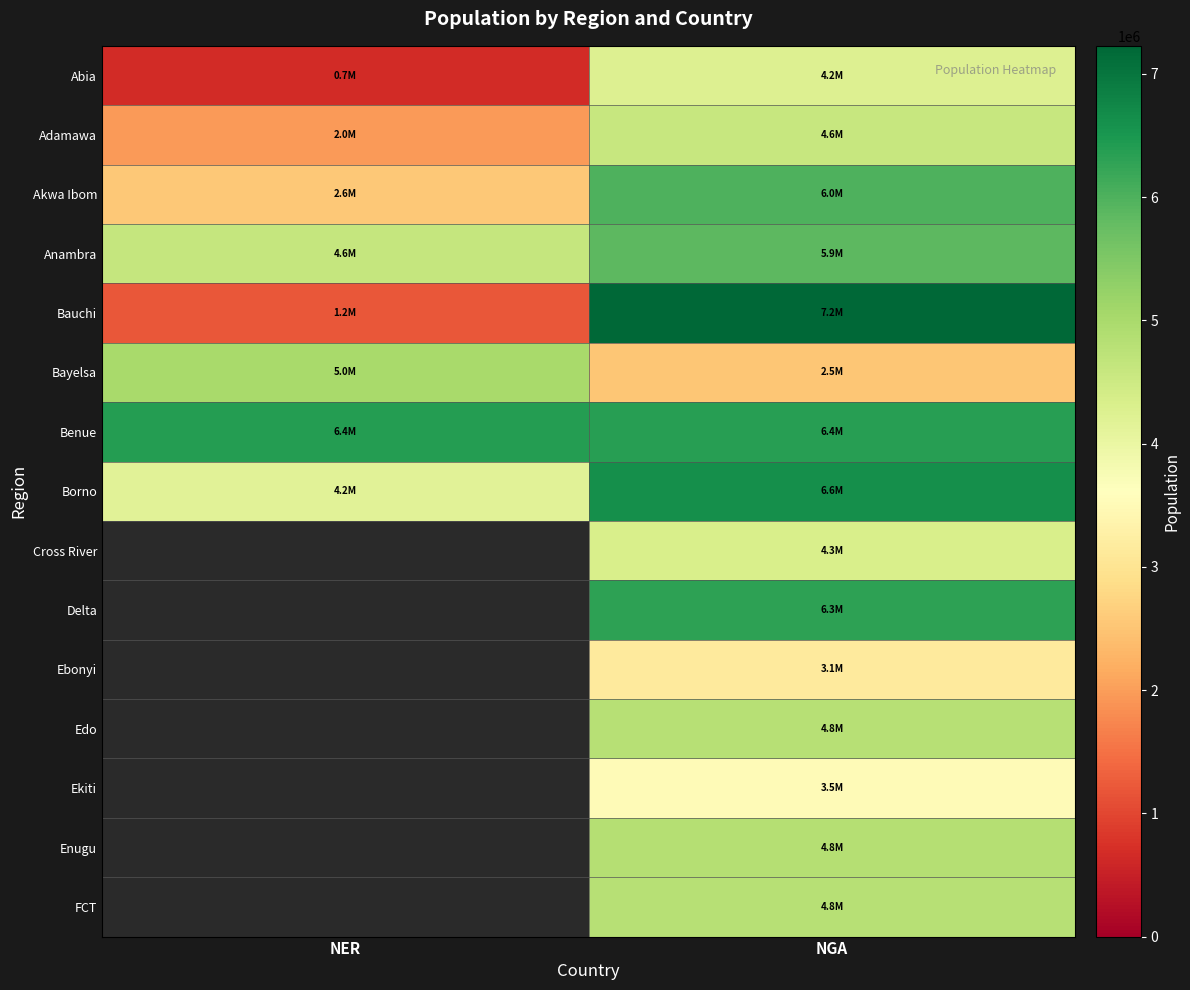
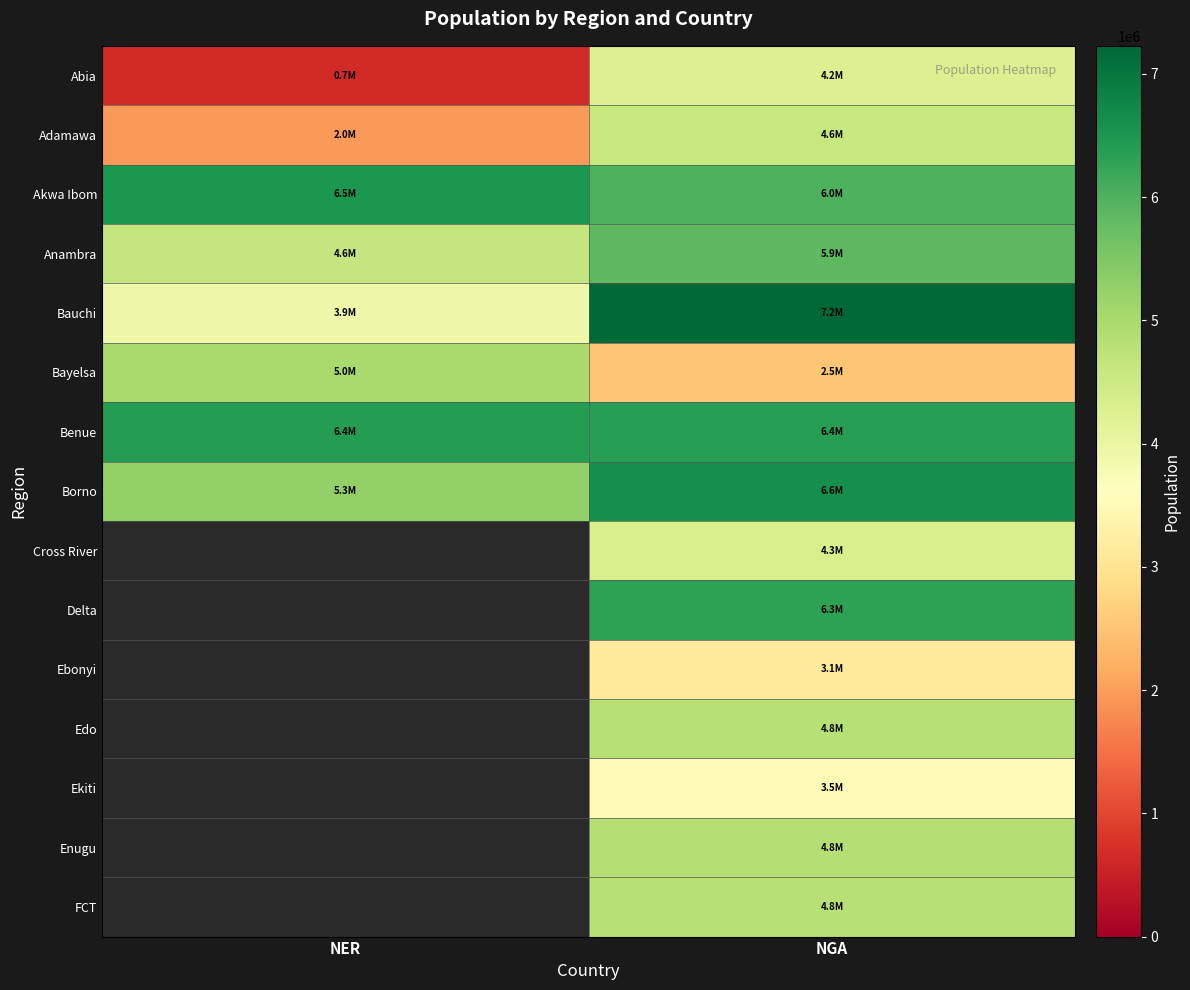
Akwa Ibom, NER: 2.6M -> 6.5M
Bauchi, NER: 1.2M -> 3.9M
Borno, NER: 4.2M -> 5.3M
